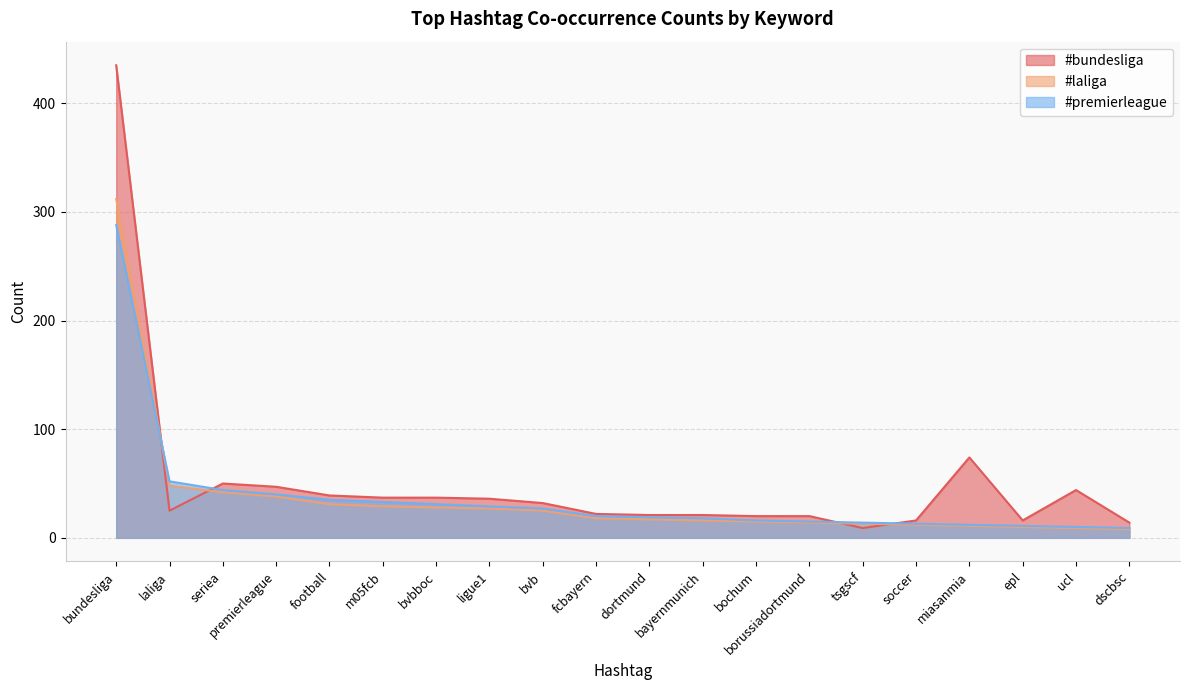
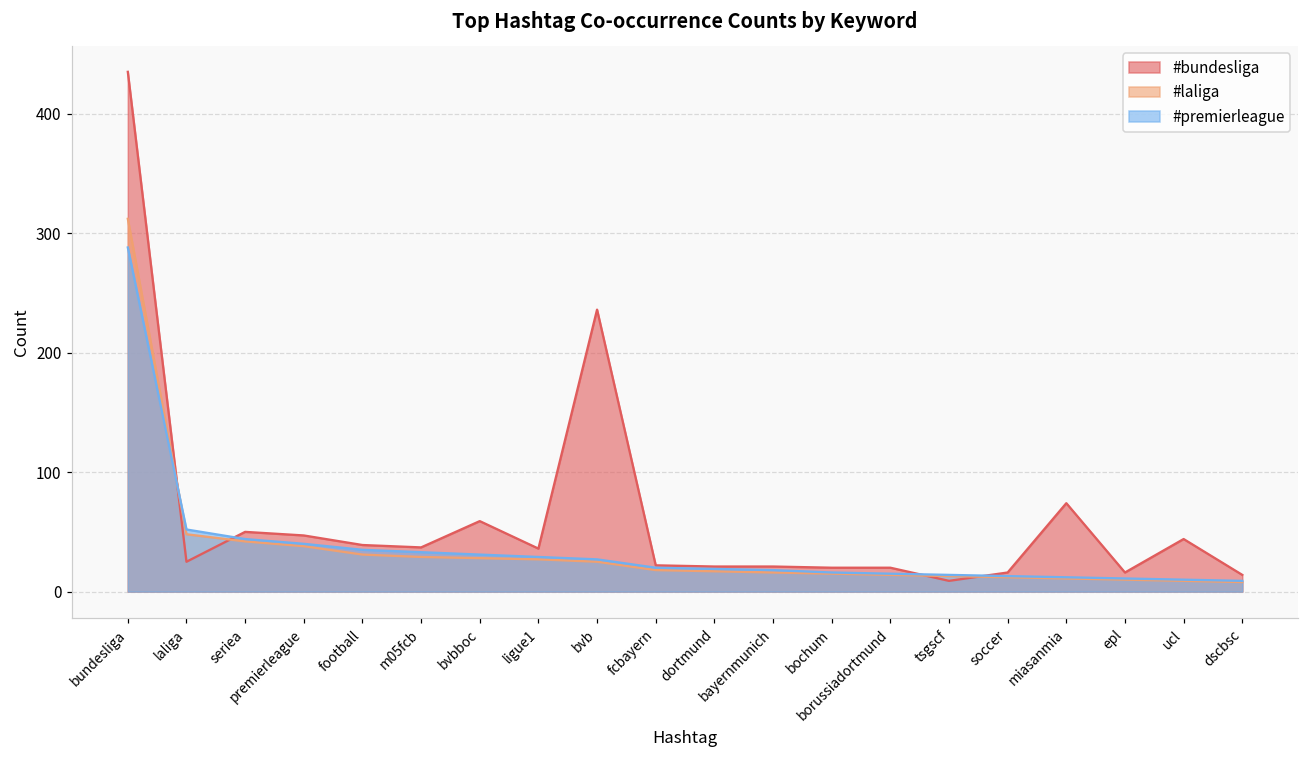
#bundesliga, bvbboc: 37 -> 59
#bundesliga, bvb: 32 -> 236
